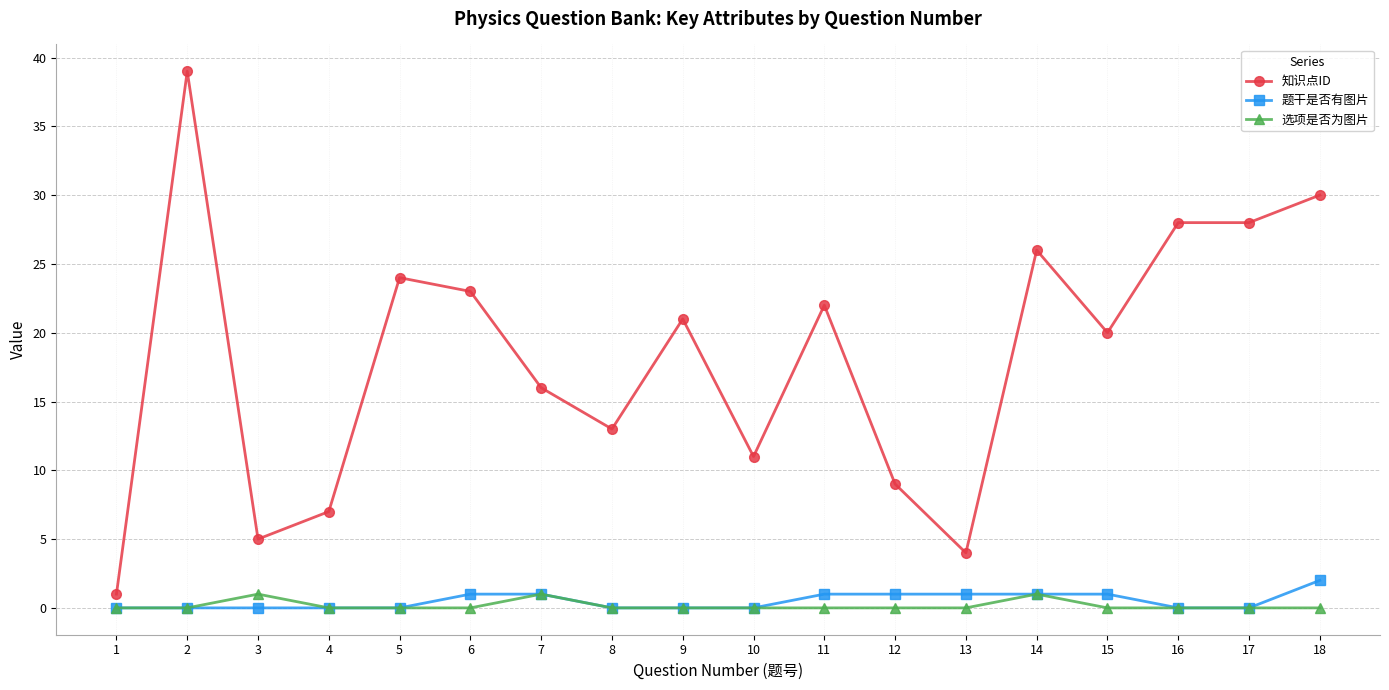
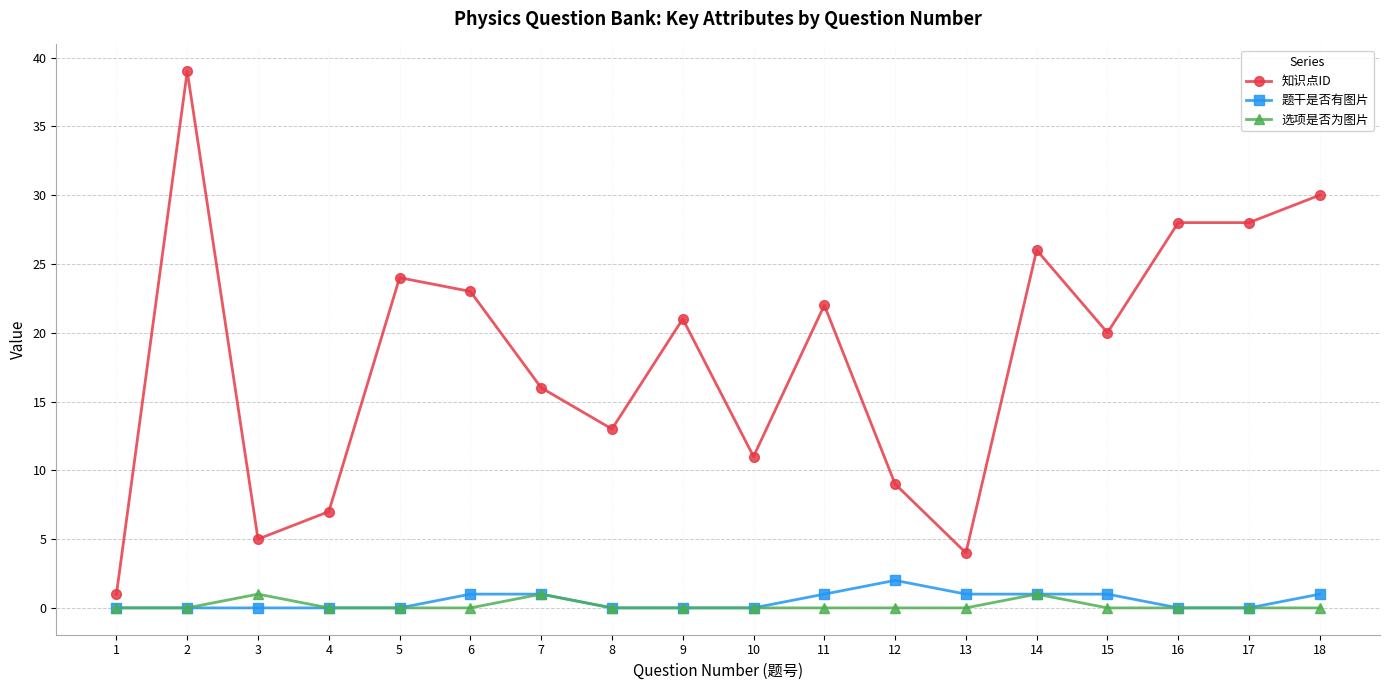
题干是否有图片, 12: 1 -> 2
题干是否有图片, 18: 2 -> 1
